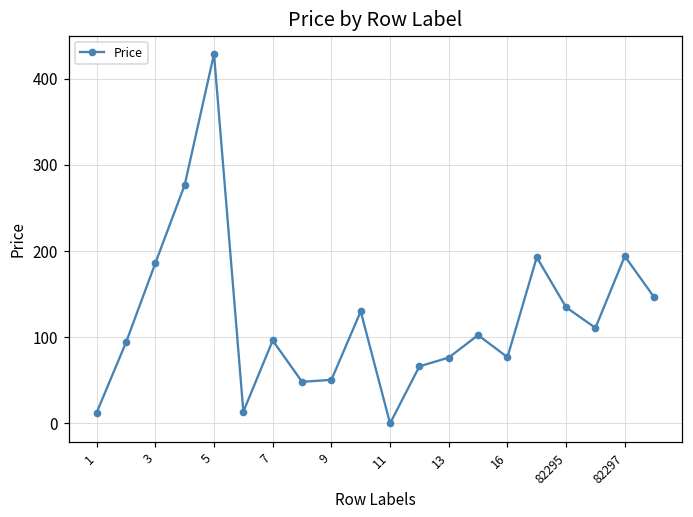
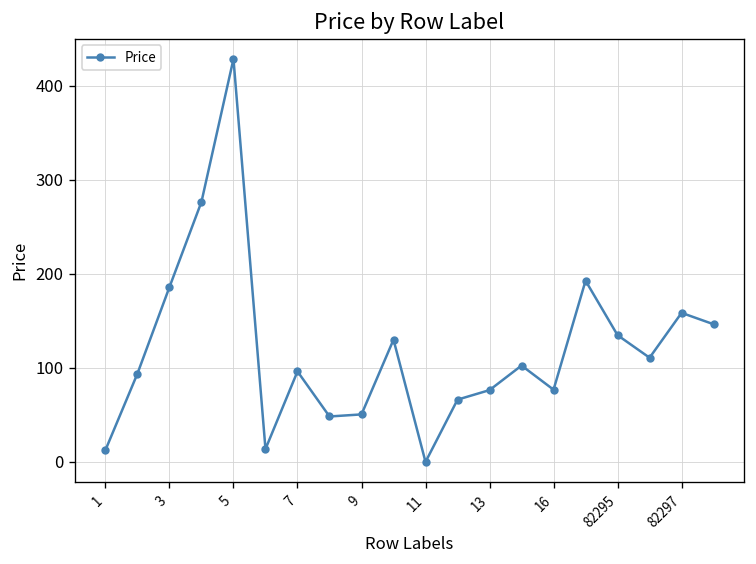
82297: 190 -> 160
